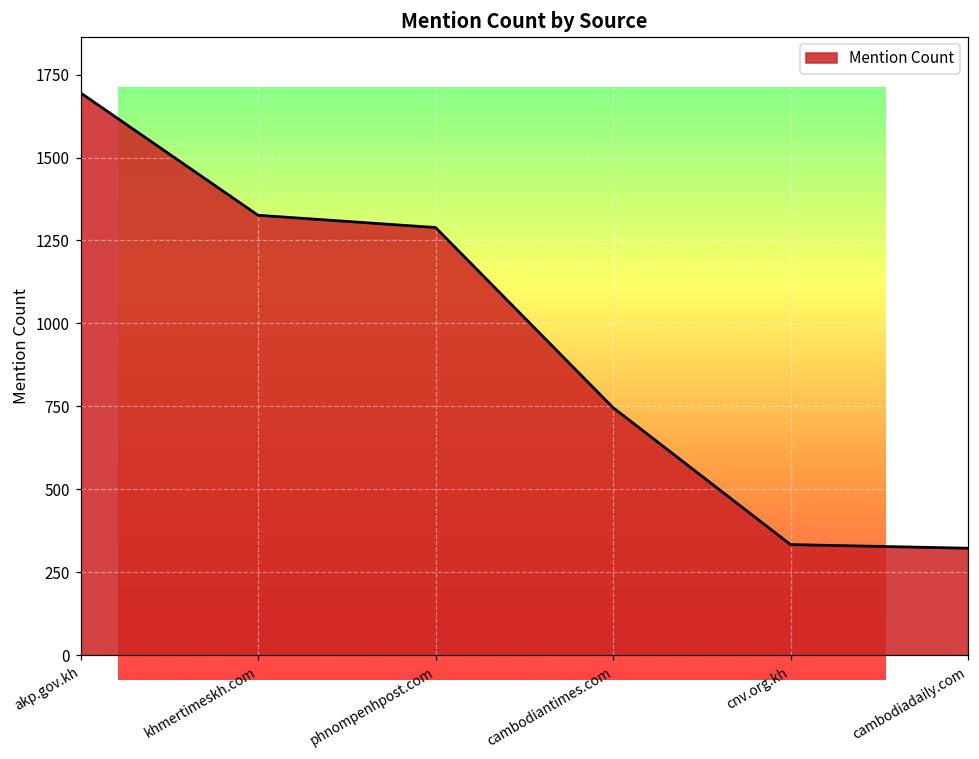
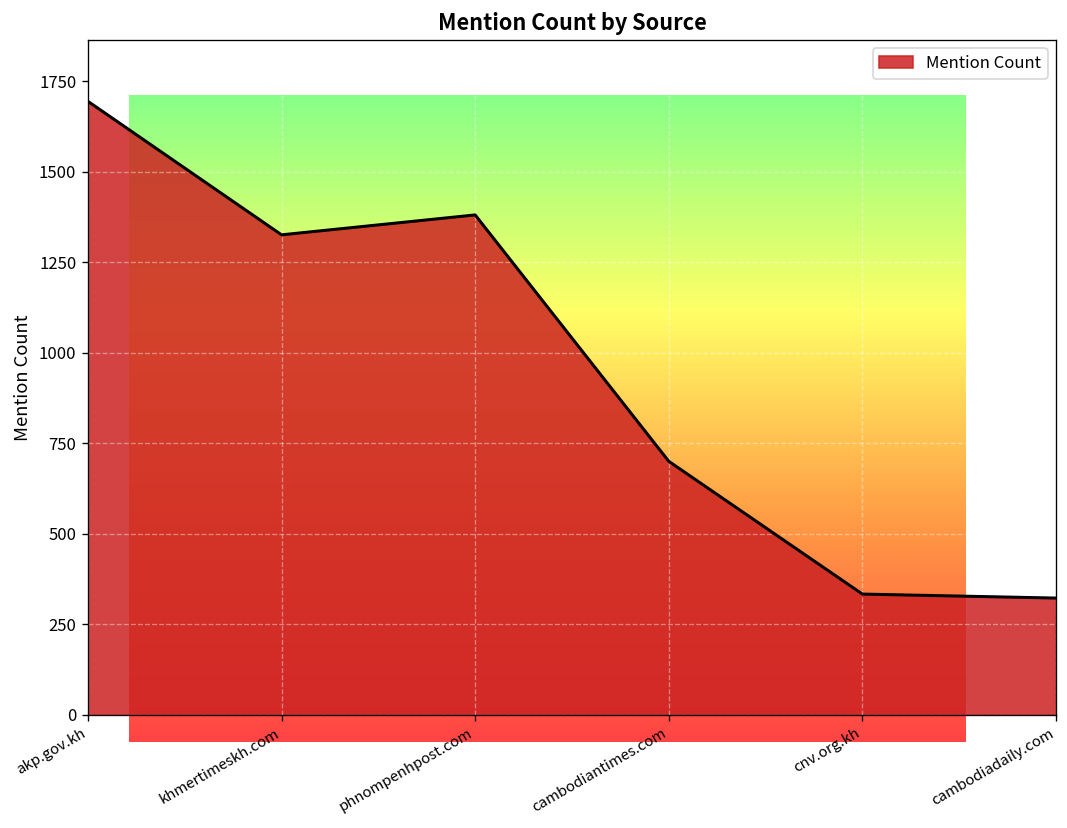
Mention Count by Source, phnompenhpost.com: 1290 -> 1380
Mention Count by Source, cambodiantimes.com: 750 -> 700
